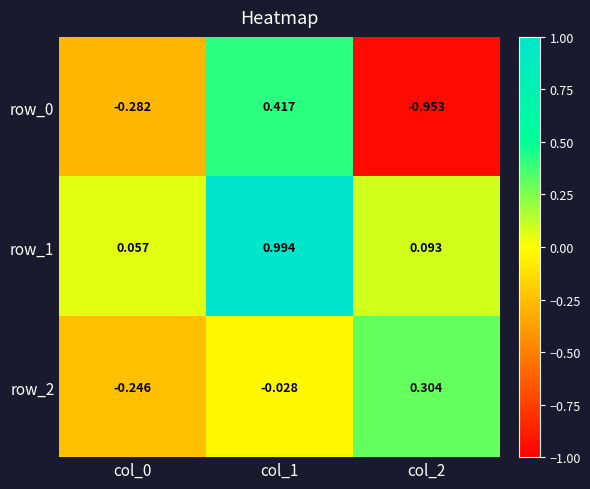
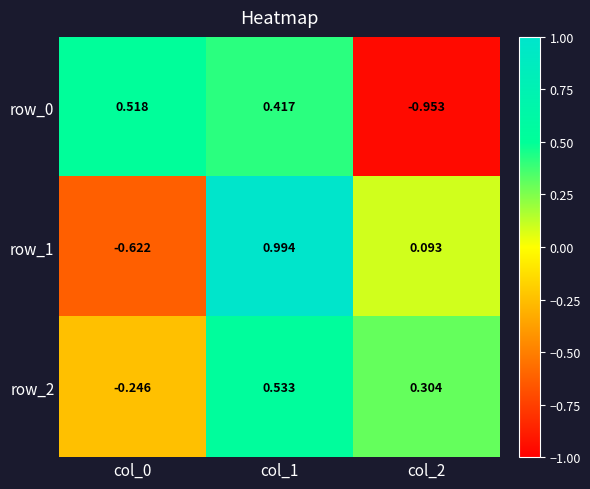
row_0, col_0: -0.282 -> 0.518
row_1, col_0: 0.057 -> -0.622
row_2, col_1: -0.028 -> 0.533
